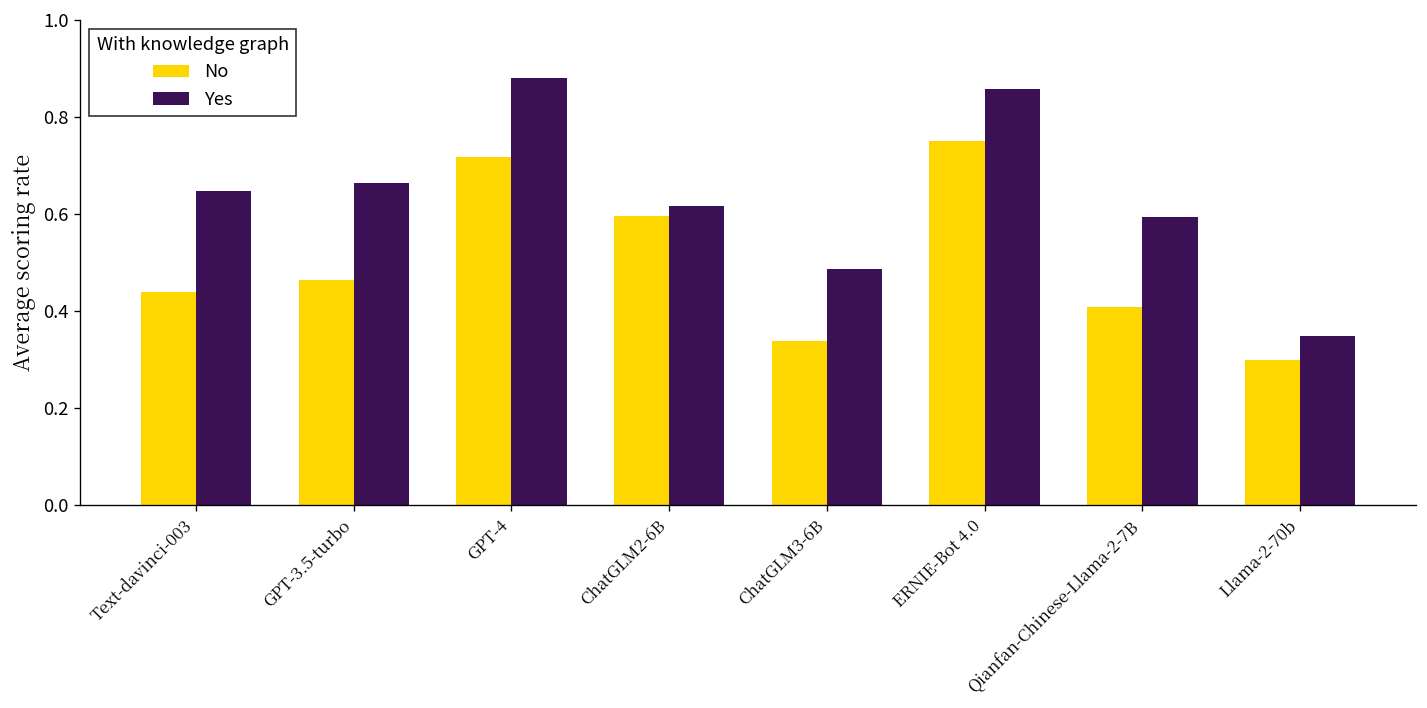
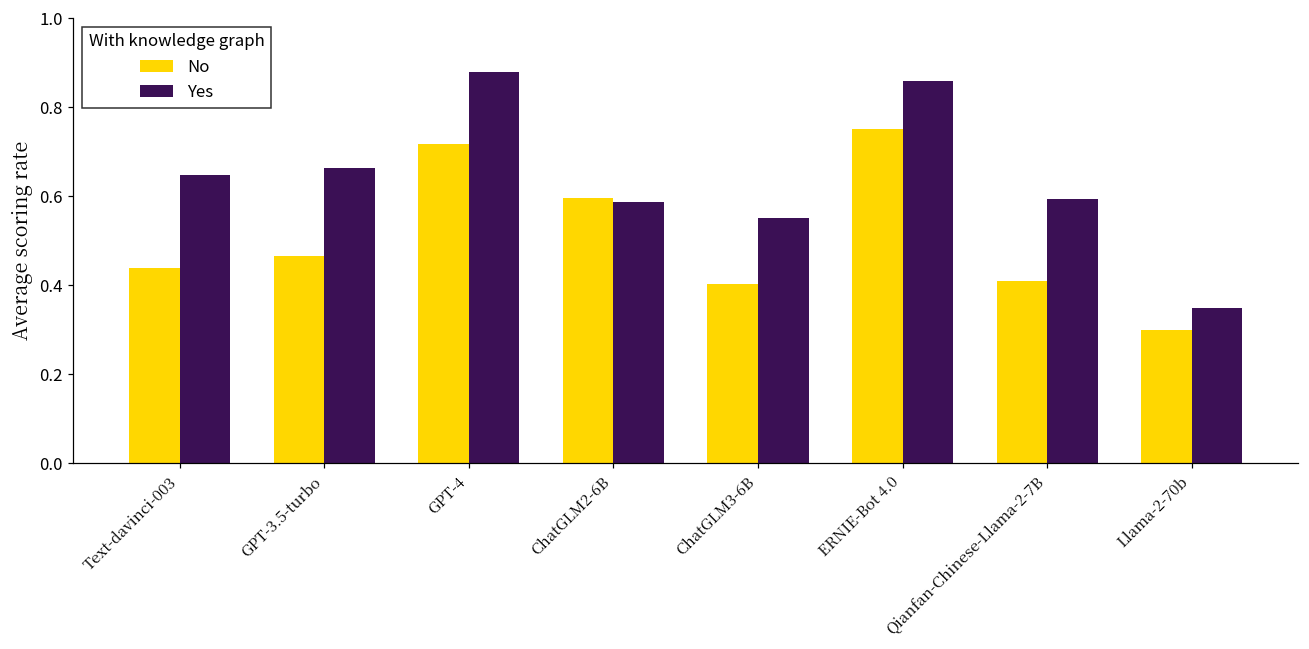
Yes, ChatGLM2-6B: 0.62 -> 0.59
No, ChatGLM3-6B: 0.34 -> 0.40
Yes, ChatGLM3-6B: 0.49 -> 0.55
